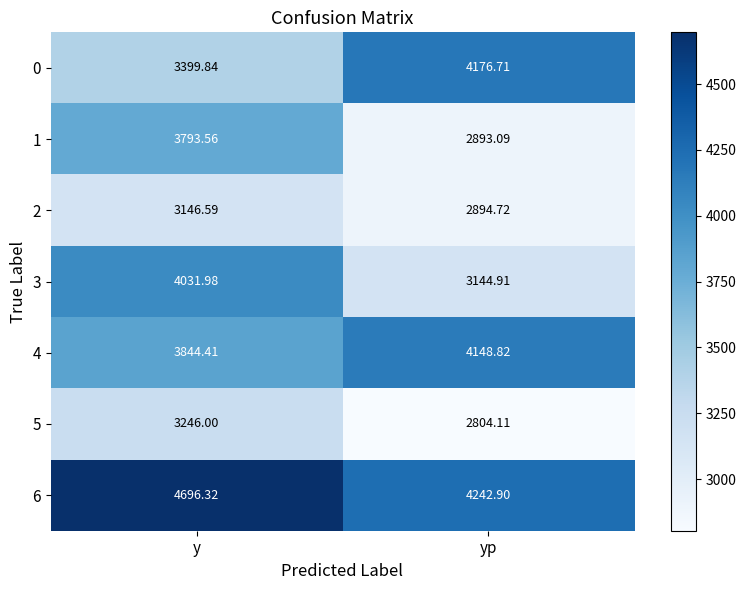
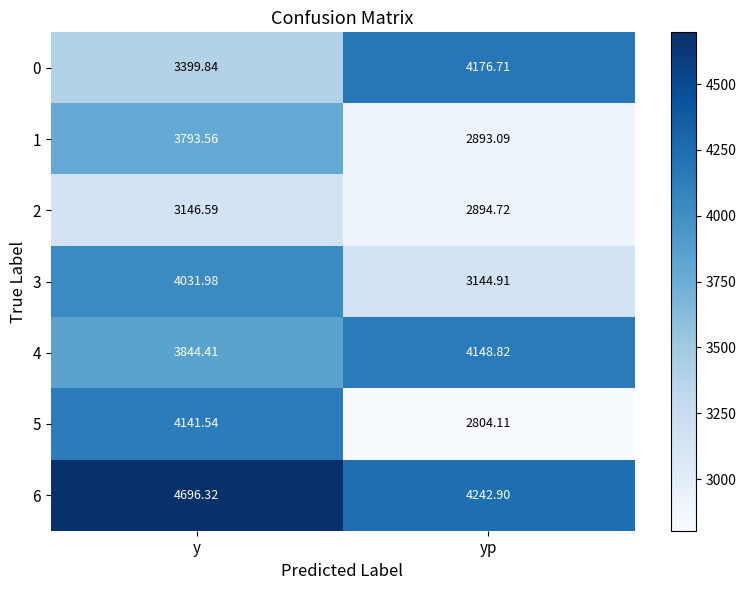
5, y: 3246.00 -> 4141.54
